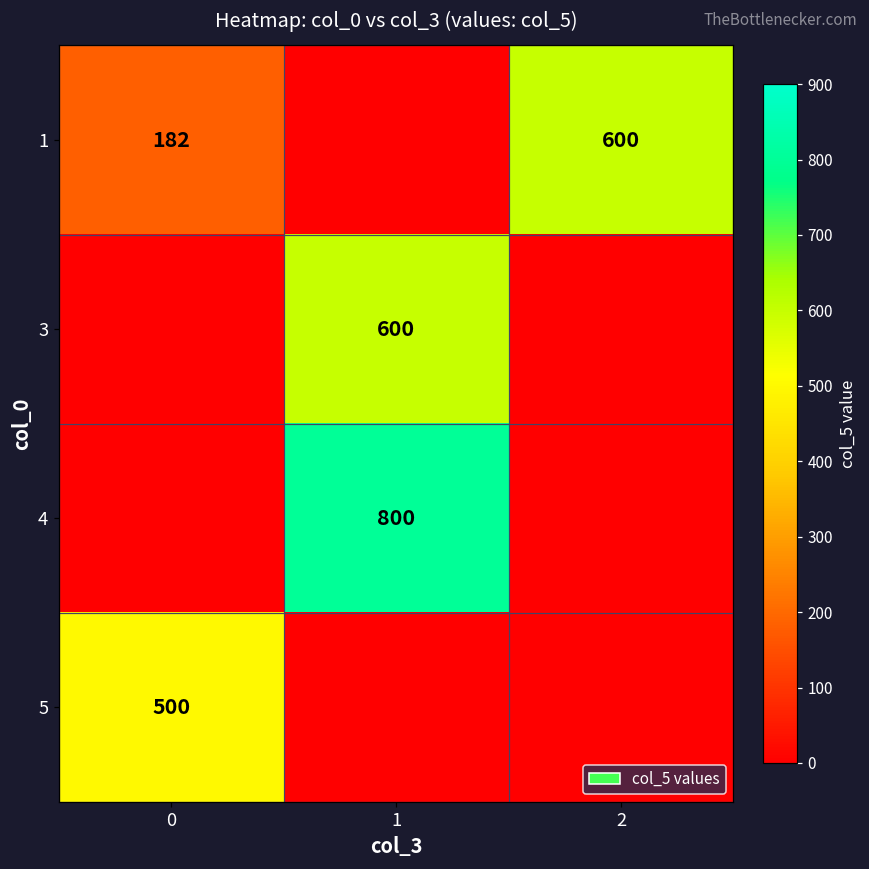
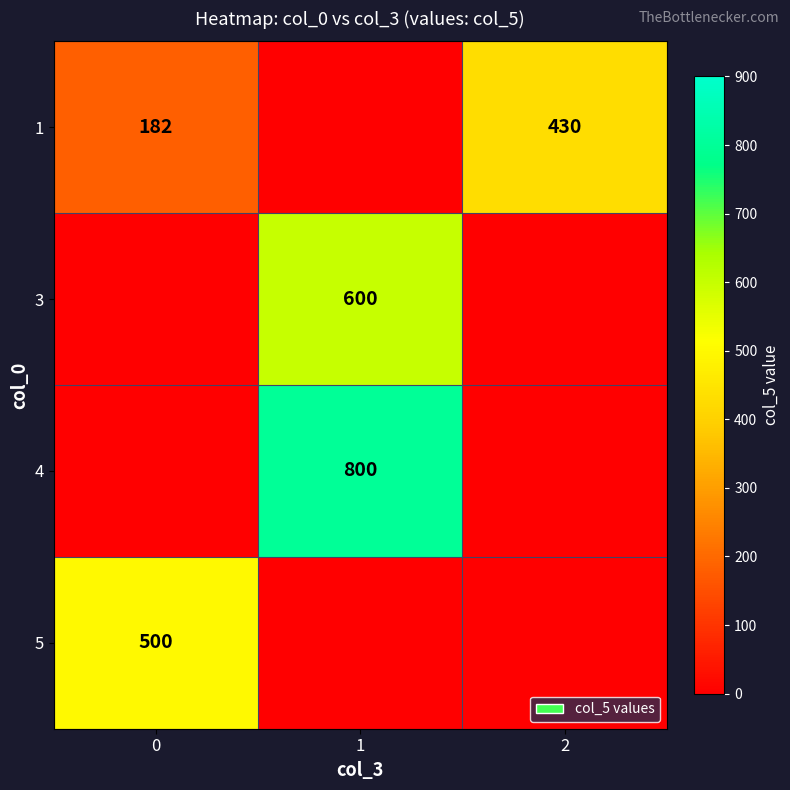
1, 2: 600 -> 430
